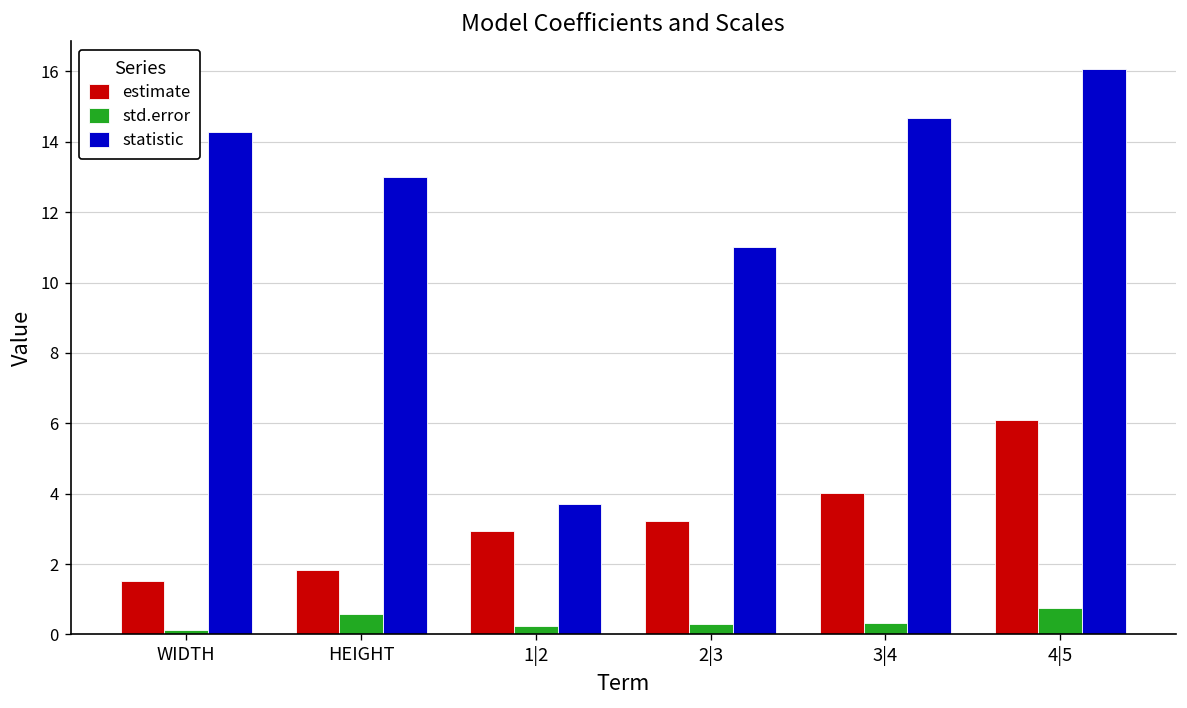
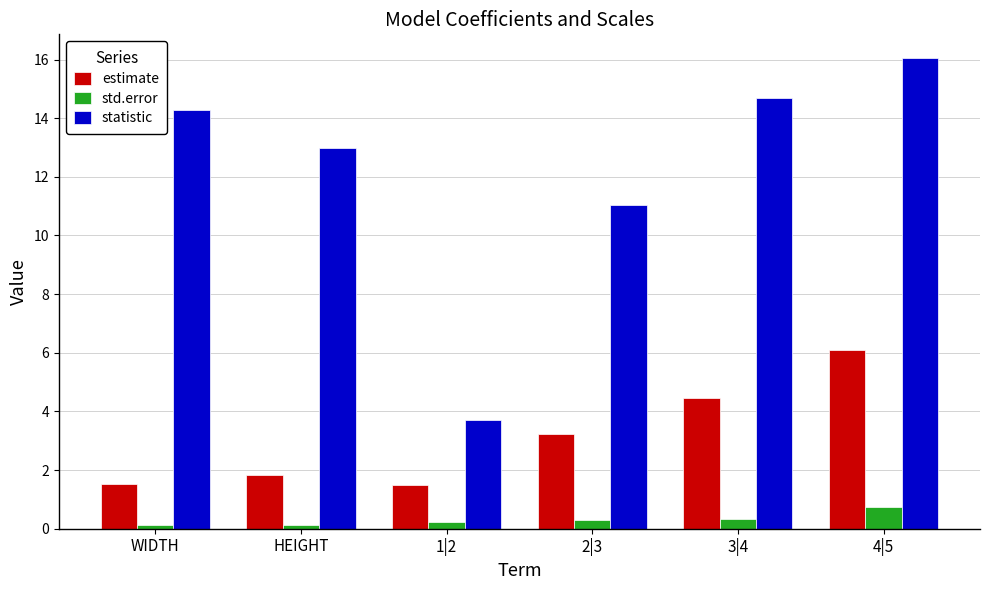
std.error, HEIGHT: 0.6 -> 0.1
estimate, 1|2: 3.0 -> 1.5
estimate, 3|4: 4.0 -> 4.4
